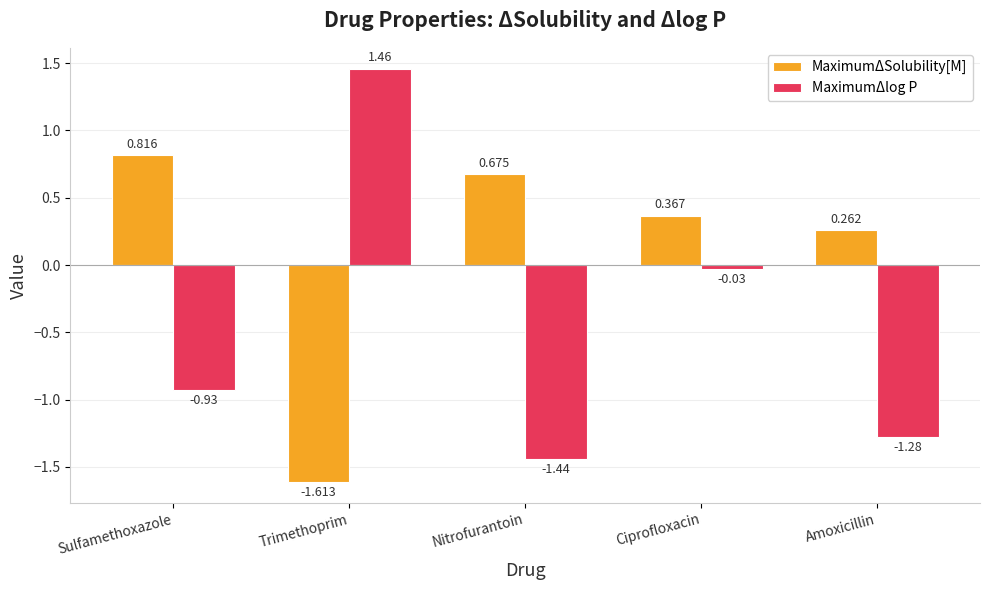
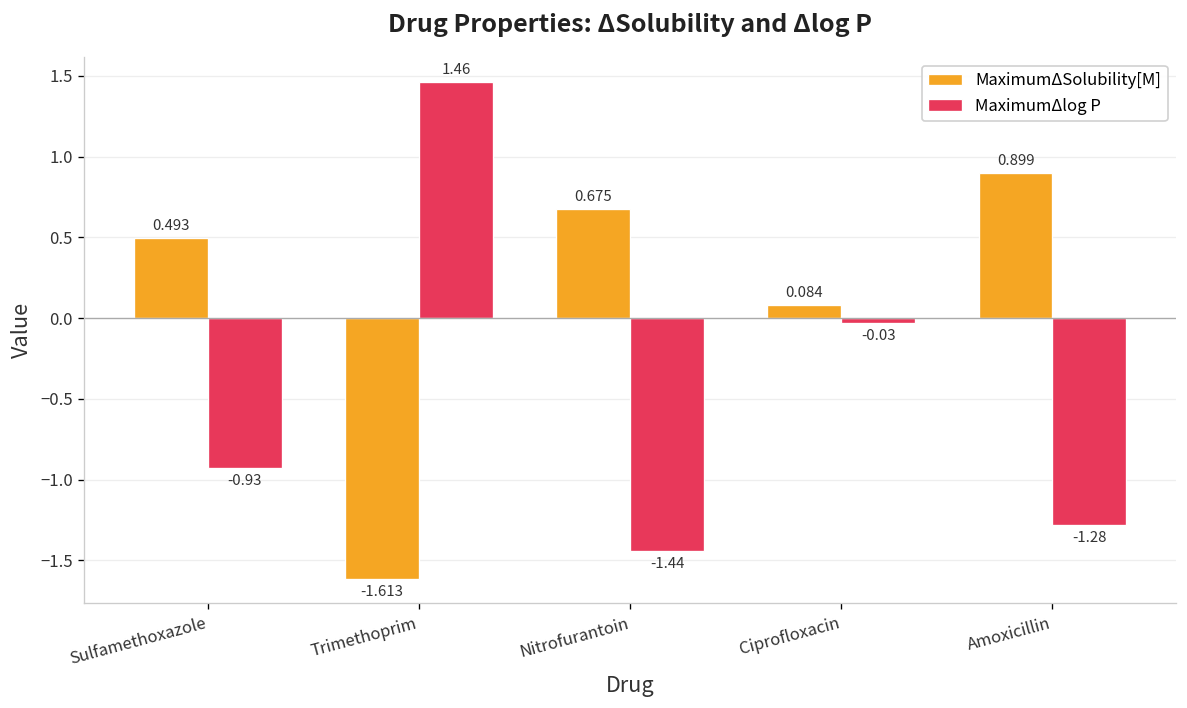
MaximumΔSolubility[M], Sulfamethoxazole: 0.816 -> 0.493
MaximumΔSolubility[M], Ciprofloxacin: 0.367 -> 0.084
MaximumΔSolubility[M], Amoxicillin: 0.262 -> 0.899
